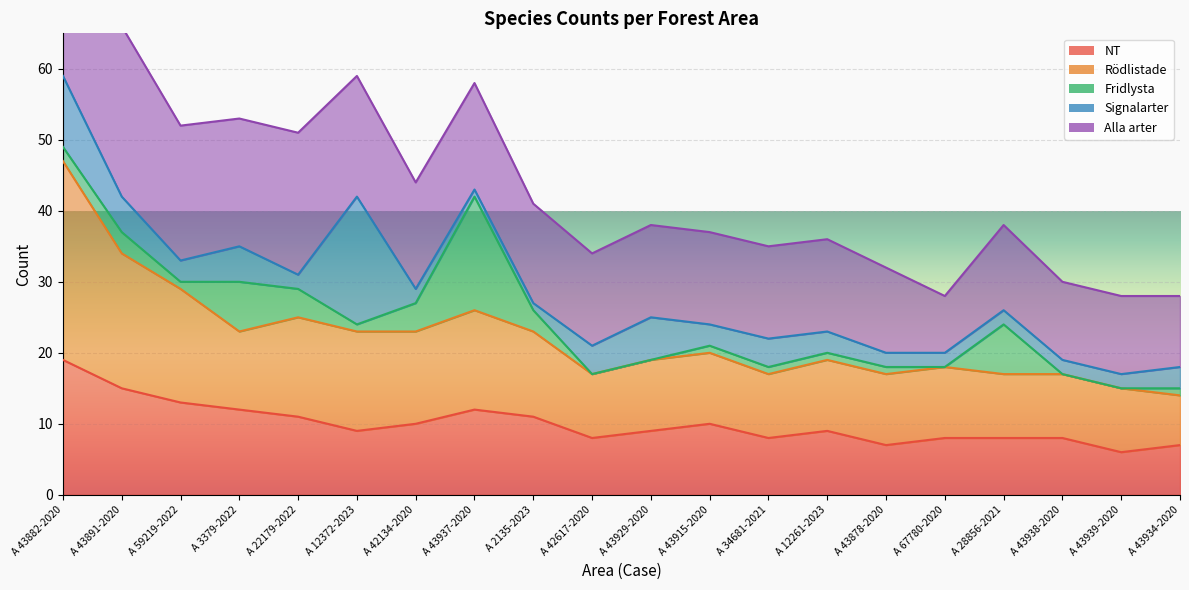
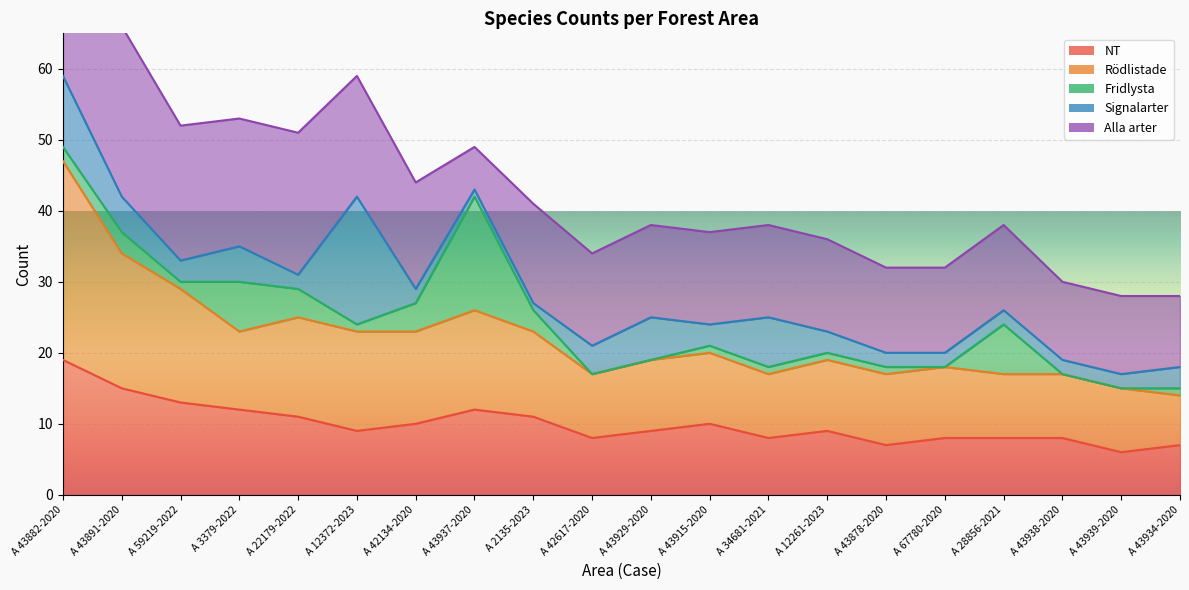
Alla arter, A 43937-2020: 15 -> 6
Signalarter, A 34681-2021: 4 -> 7
Alla arter, A 67780-2020: 8 -> 12
